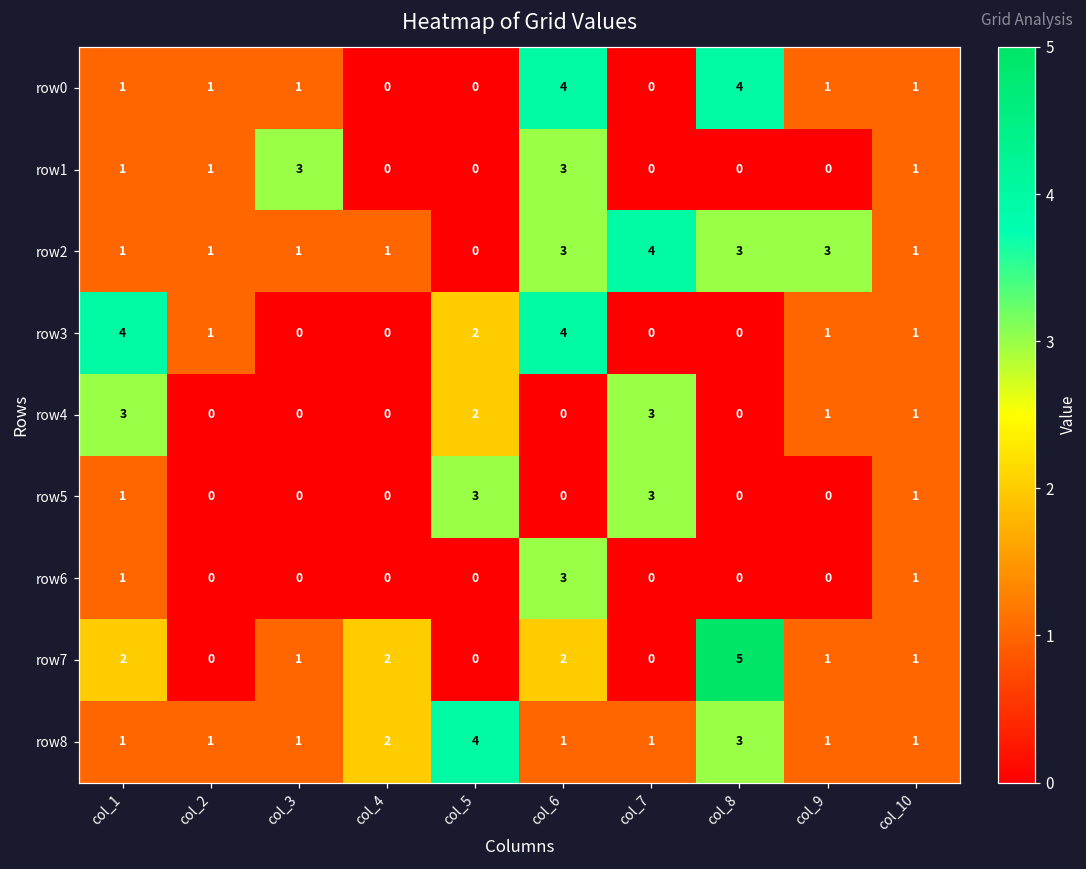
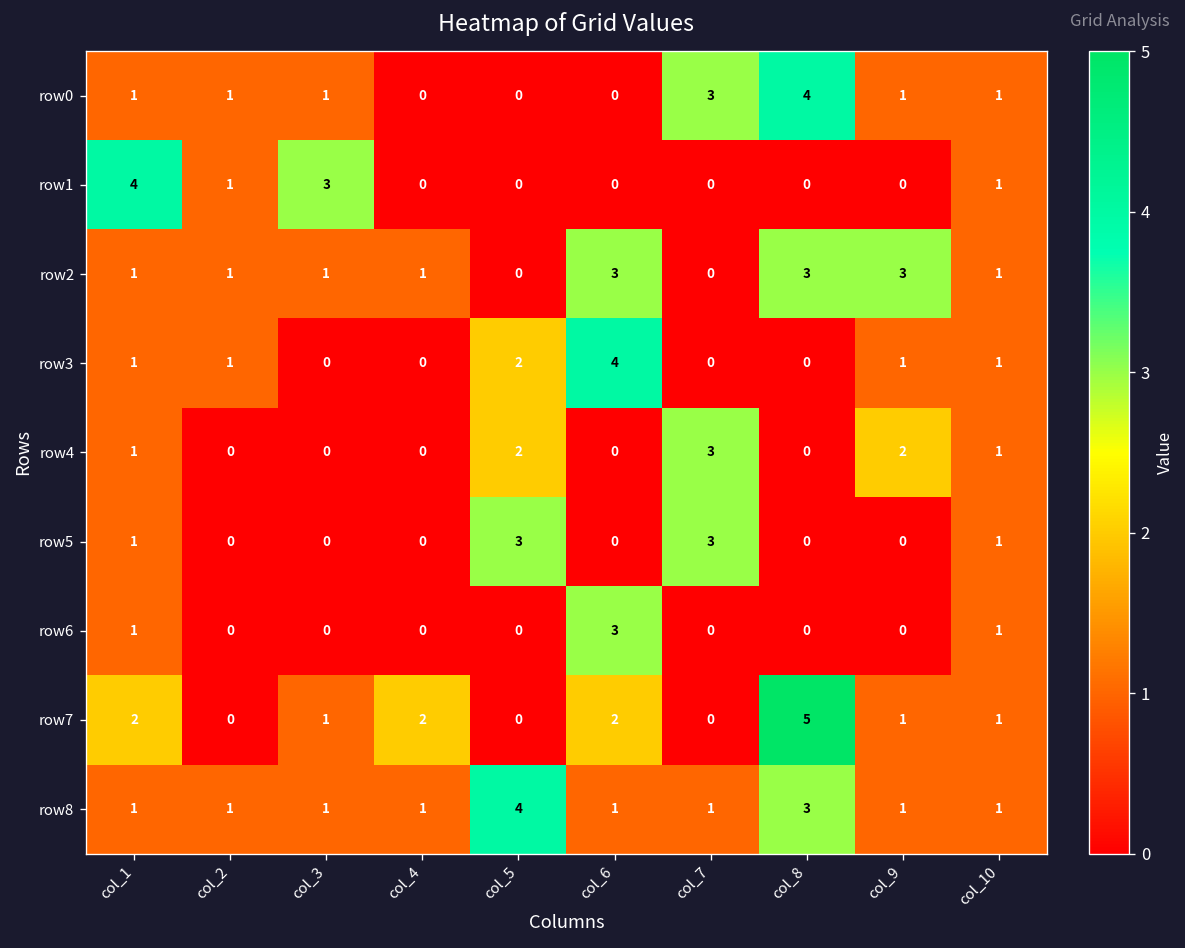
row0, col_6: 4 -> 0
row0, col_7: 0 -> 3
row1, col_1: 1 -> 4
row1, col_6: 3 -> 0
row2, col_7: 4 -> 0
row3, col_1: 4 -> 1
row4, col_1: 3 -> 1
row4, col_9: 1 -> 2
row8, col_4: 2 -> 1
